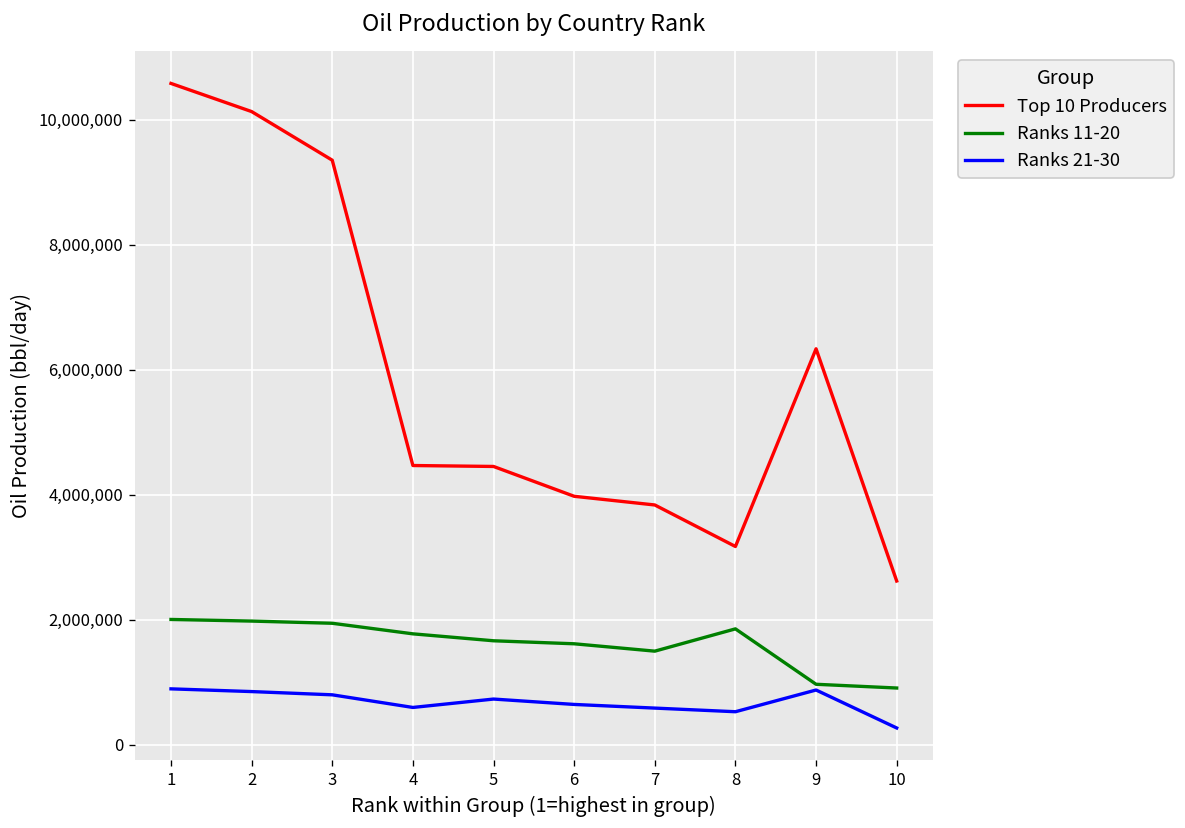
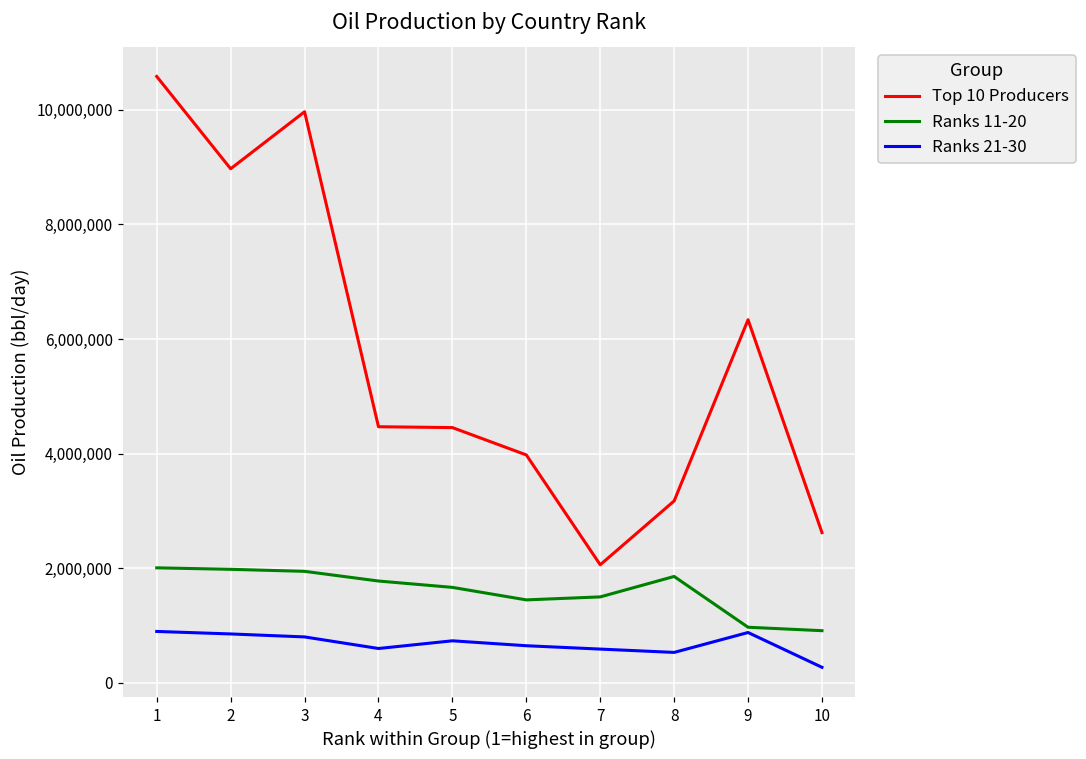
Top 10 Producers, 2: 10,100,000 -> 9,000,000
Top 10 Producers, 3: 9,400,000 -> 10,000,000
Ranks 11-20, 6: 1,600,000 -> 1,400,000
Top 10 Producers, 7: 3,800,000 -> 2,100,000
